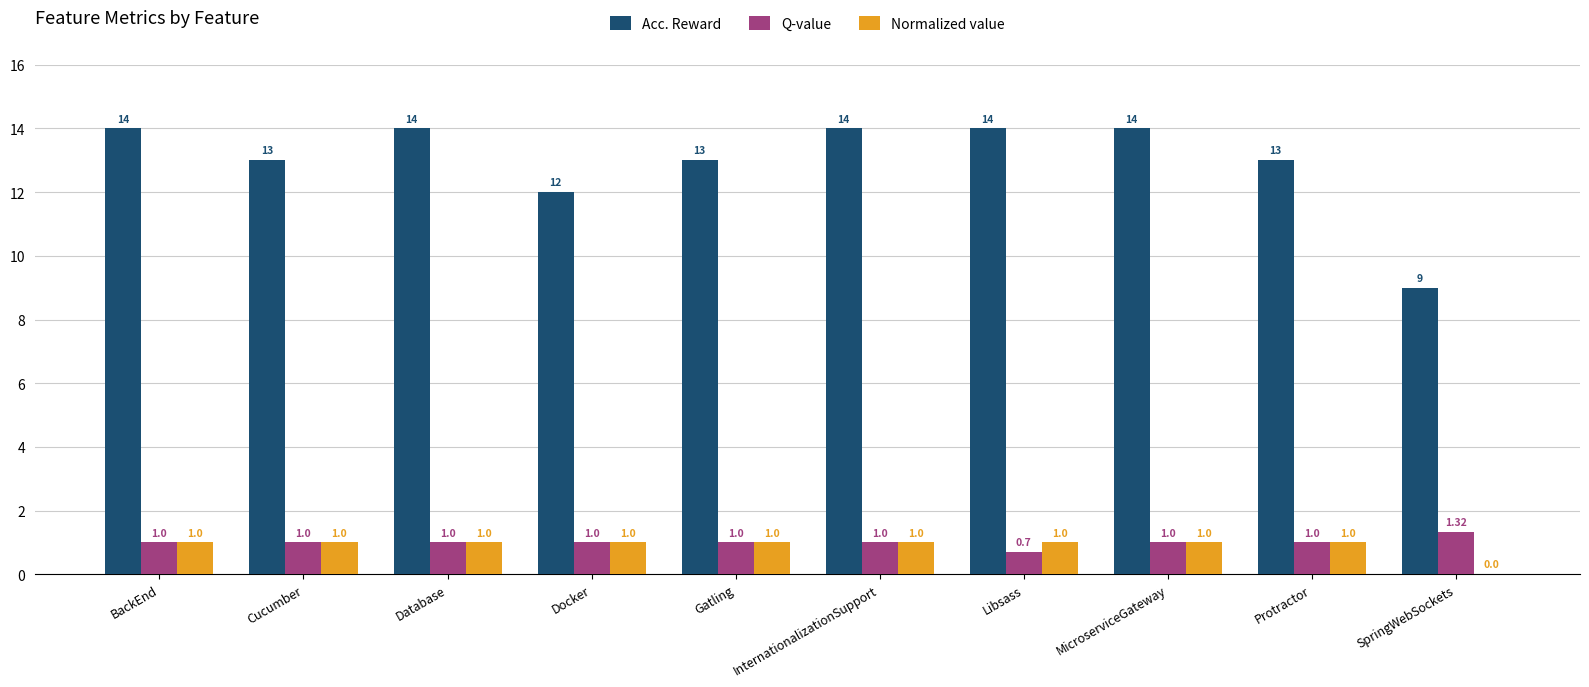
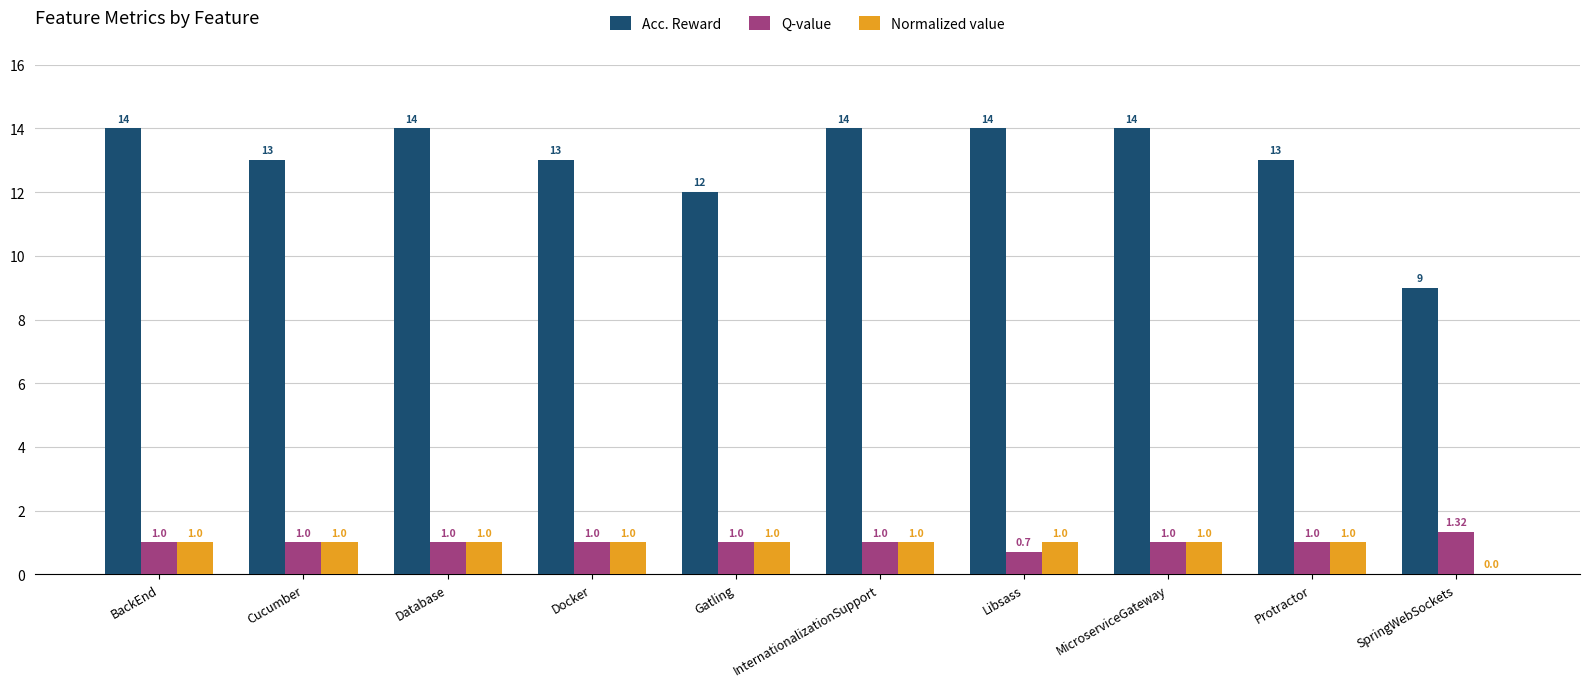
Acc. Reward, Docker: 12 -> 13
Acc. Reward, Gatling: 13 -> 12
